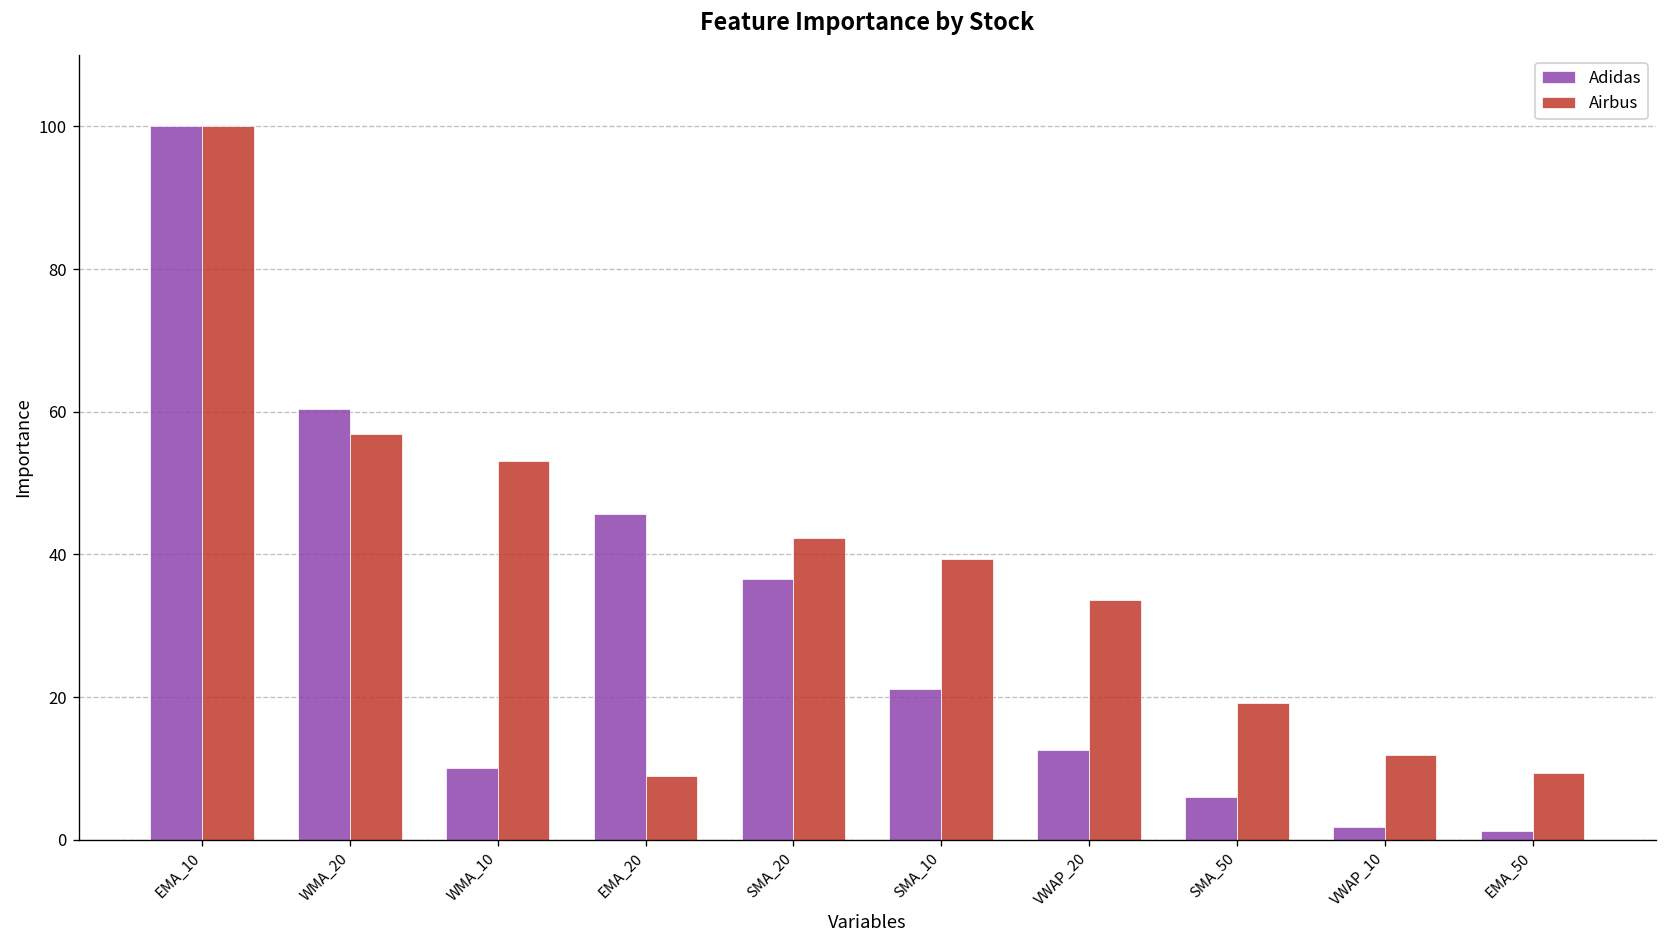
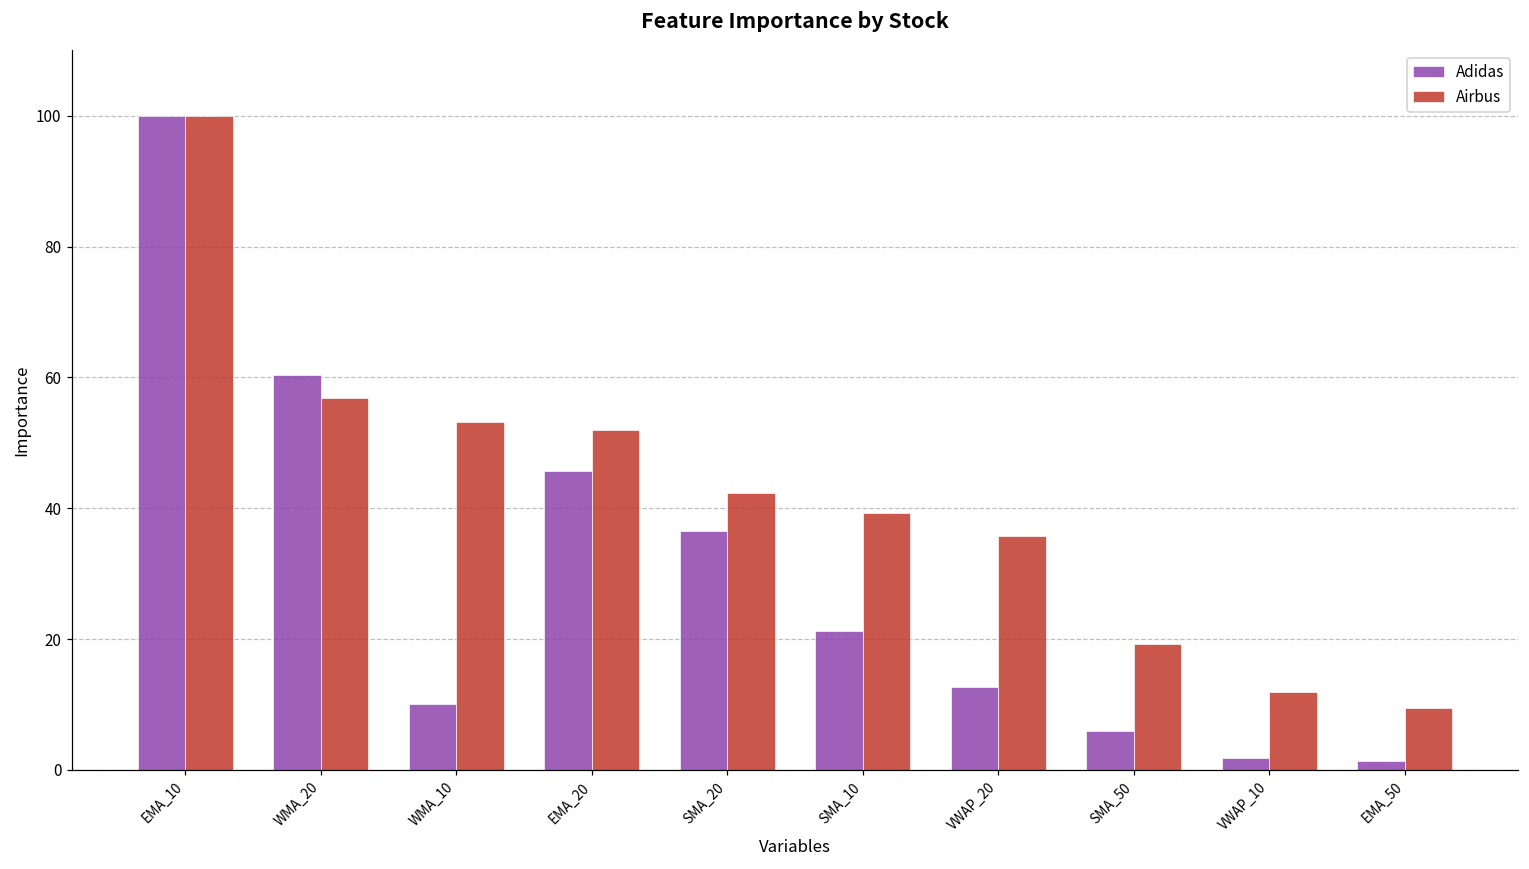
Airbus, EMA_20: 9 -> 52
Airbus, VWAP_20: 34 -> 36
